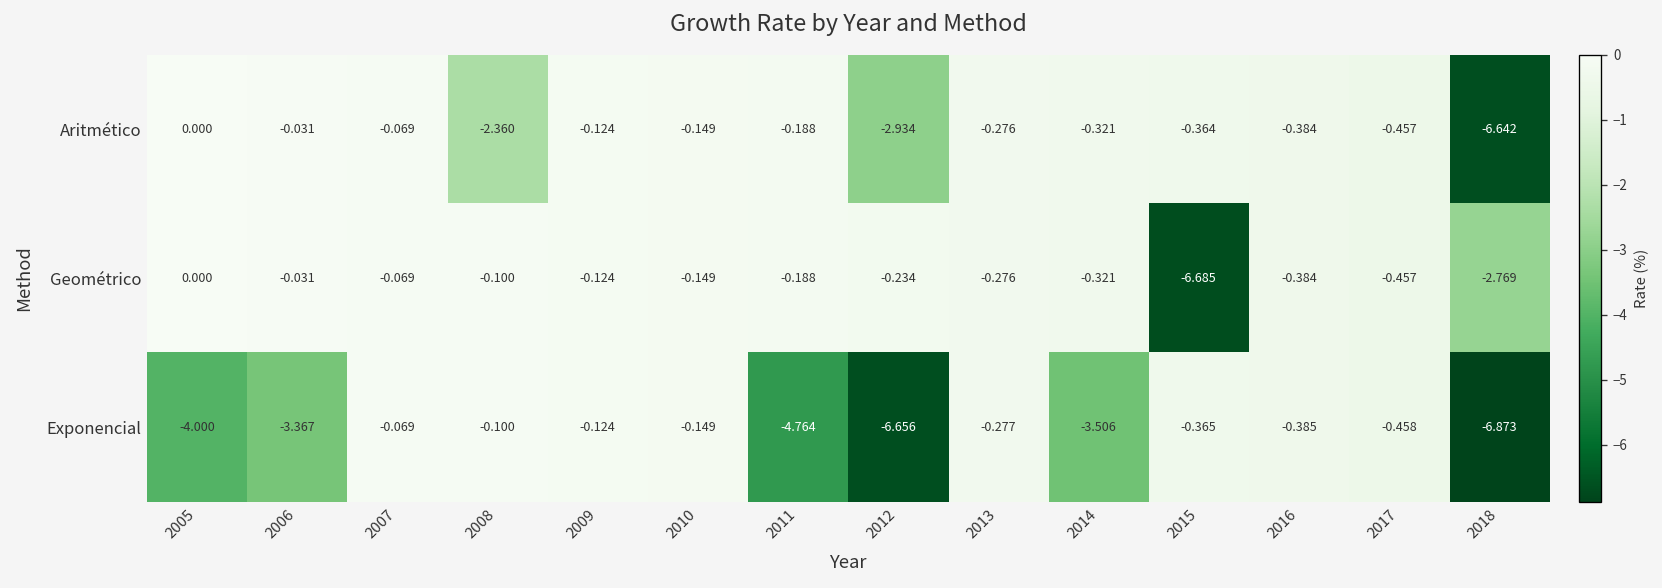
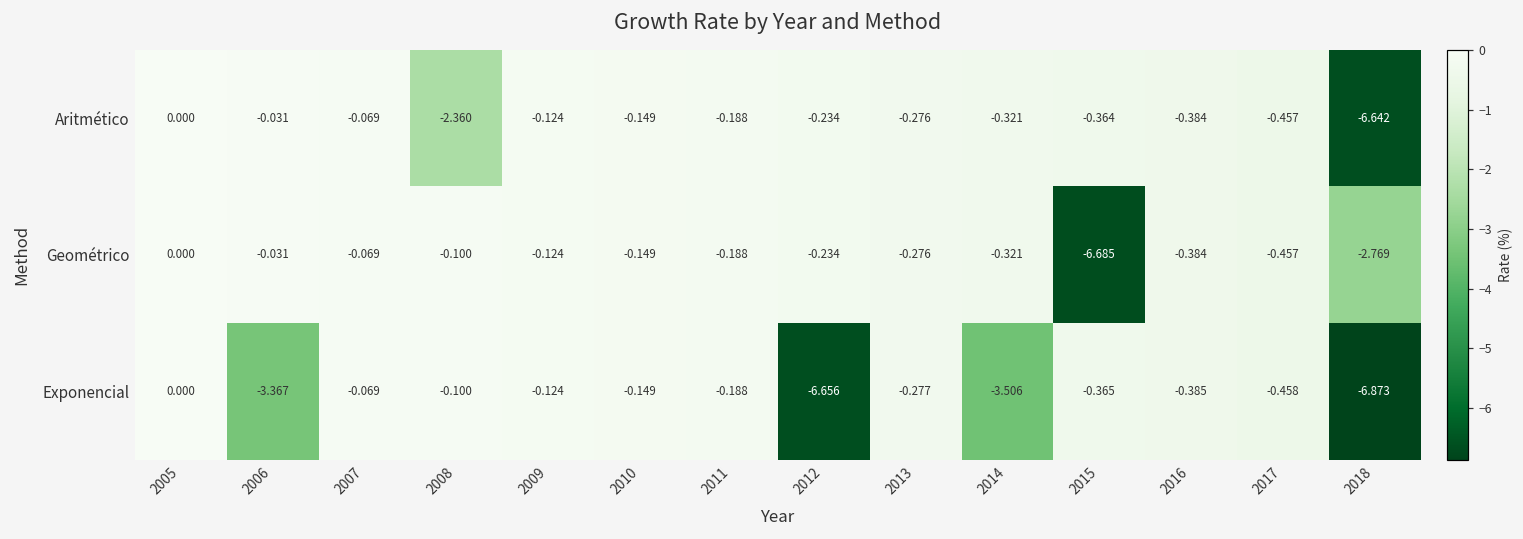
Aritmético, 2012: -2.934 -> -0.234
Exponencial, 2005: -4.000 -> 0.000
Exponencial, 2011: -4.764 -> -0.188
